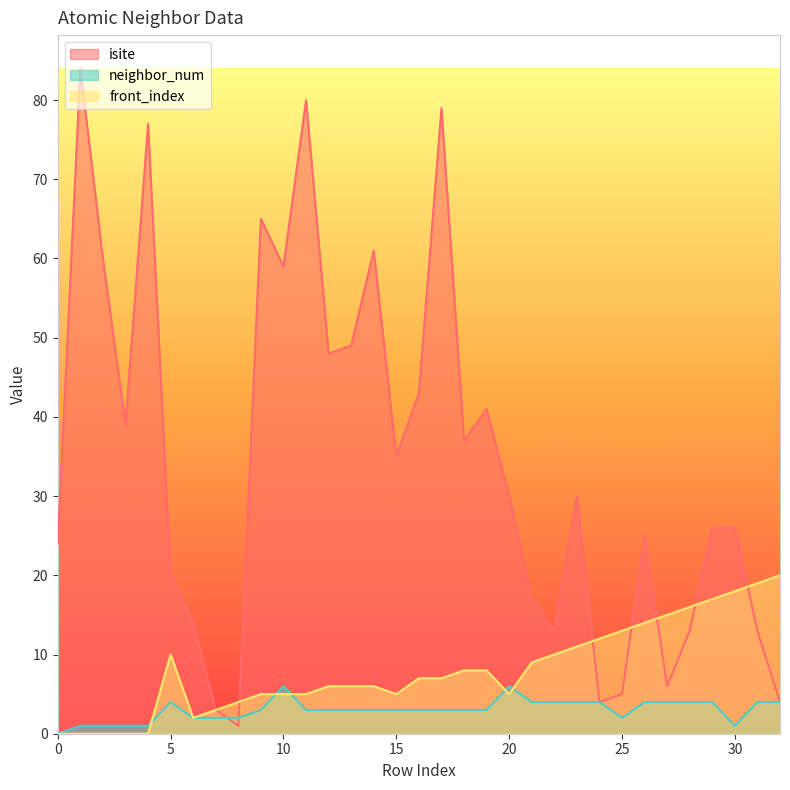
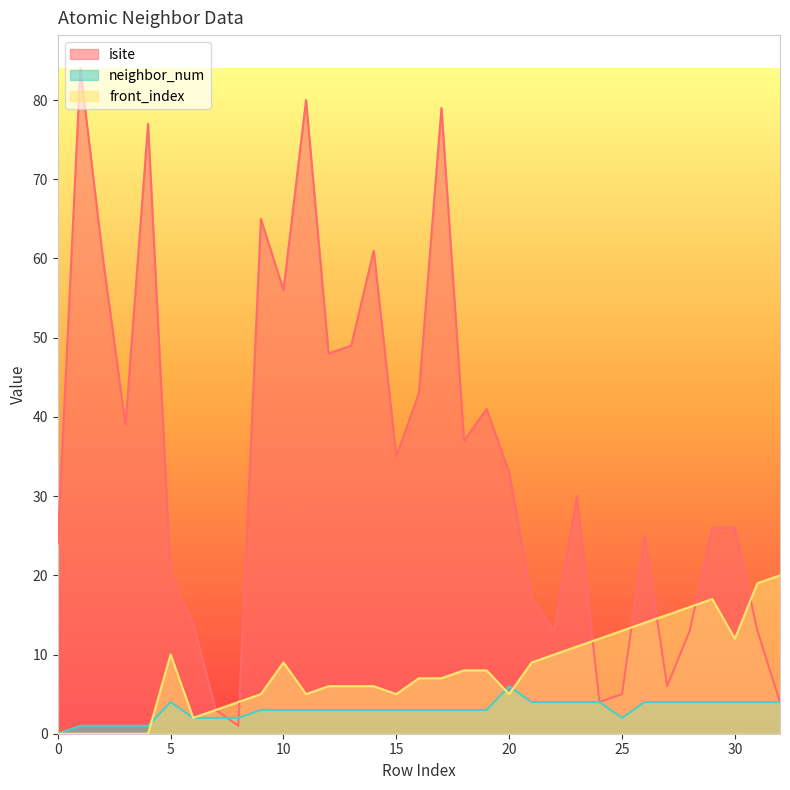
isite, 10: 59 -> 56
neighbor_num, 10: 6 -> 3
front_index, 10: 5 -> 9
isite, 20: 30 -> 33
neighbor_num, 30: 1 -> 4
front_index, 30: 18 -> 12
